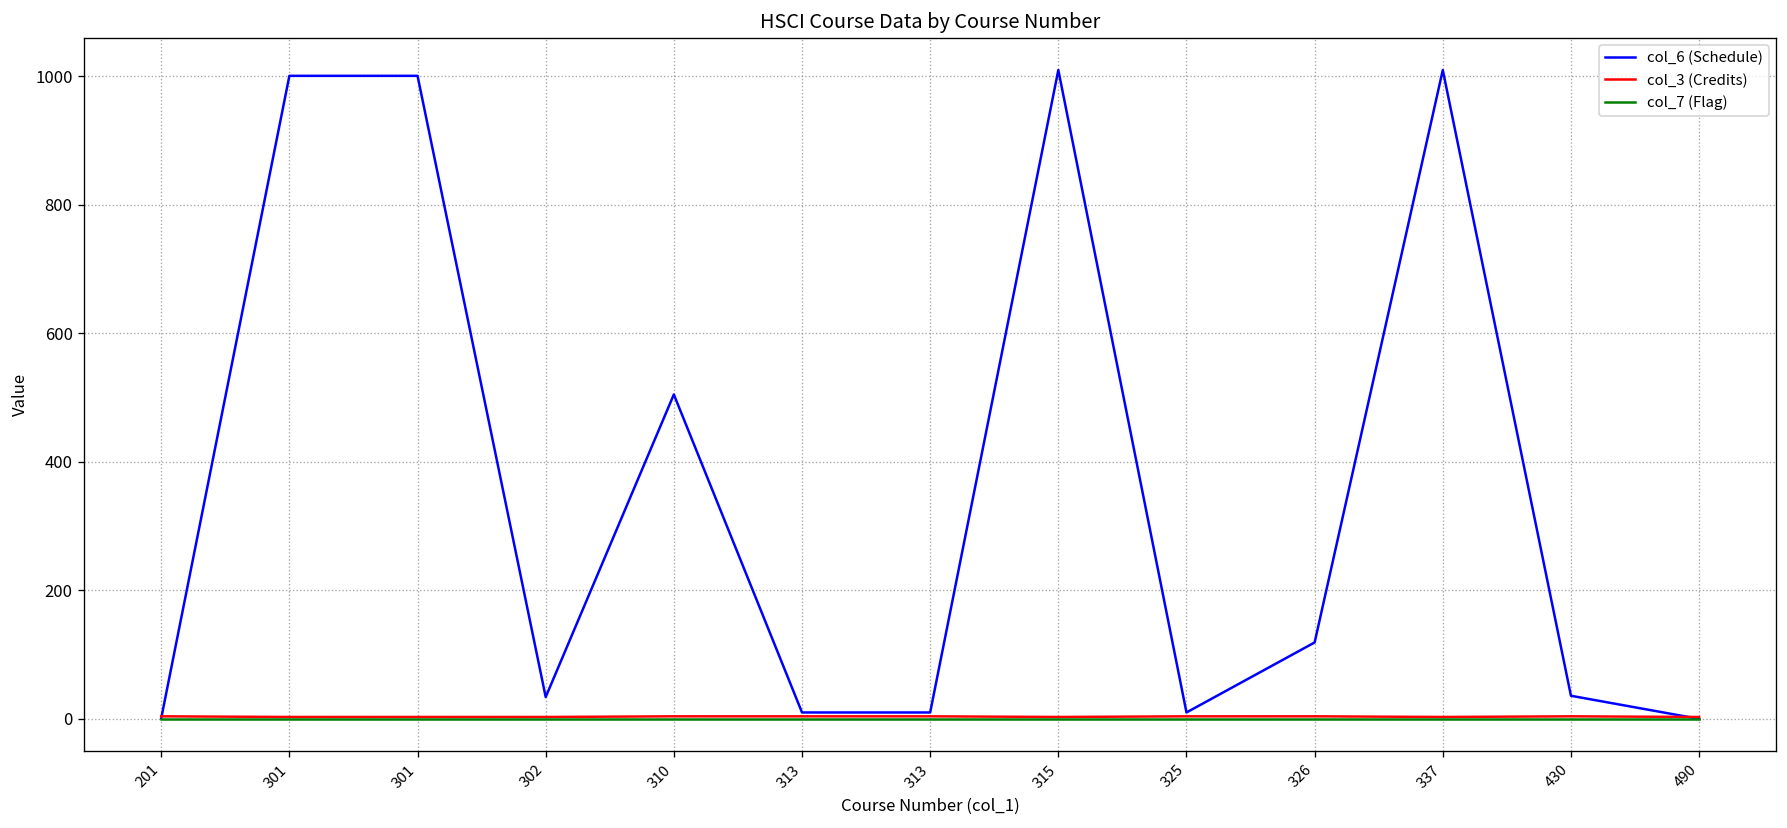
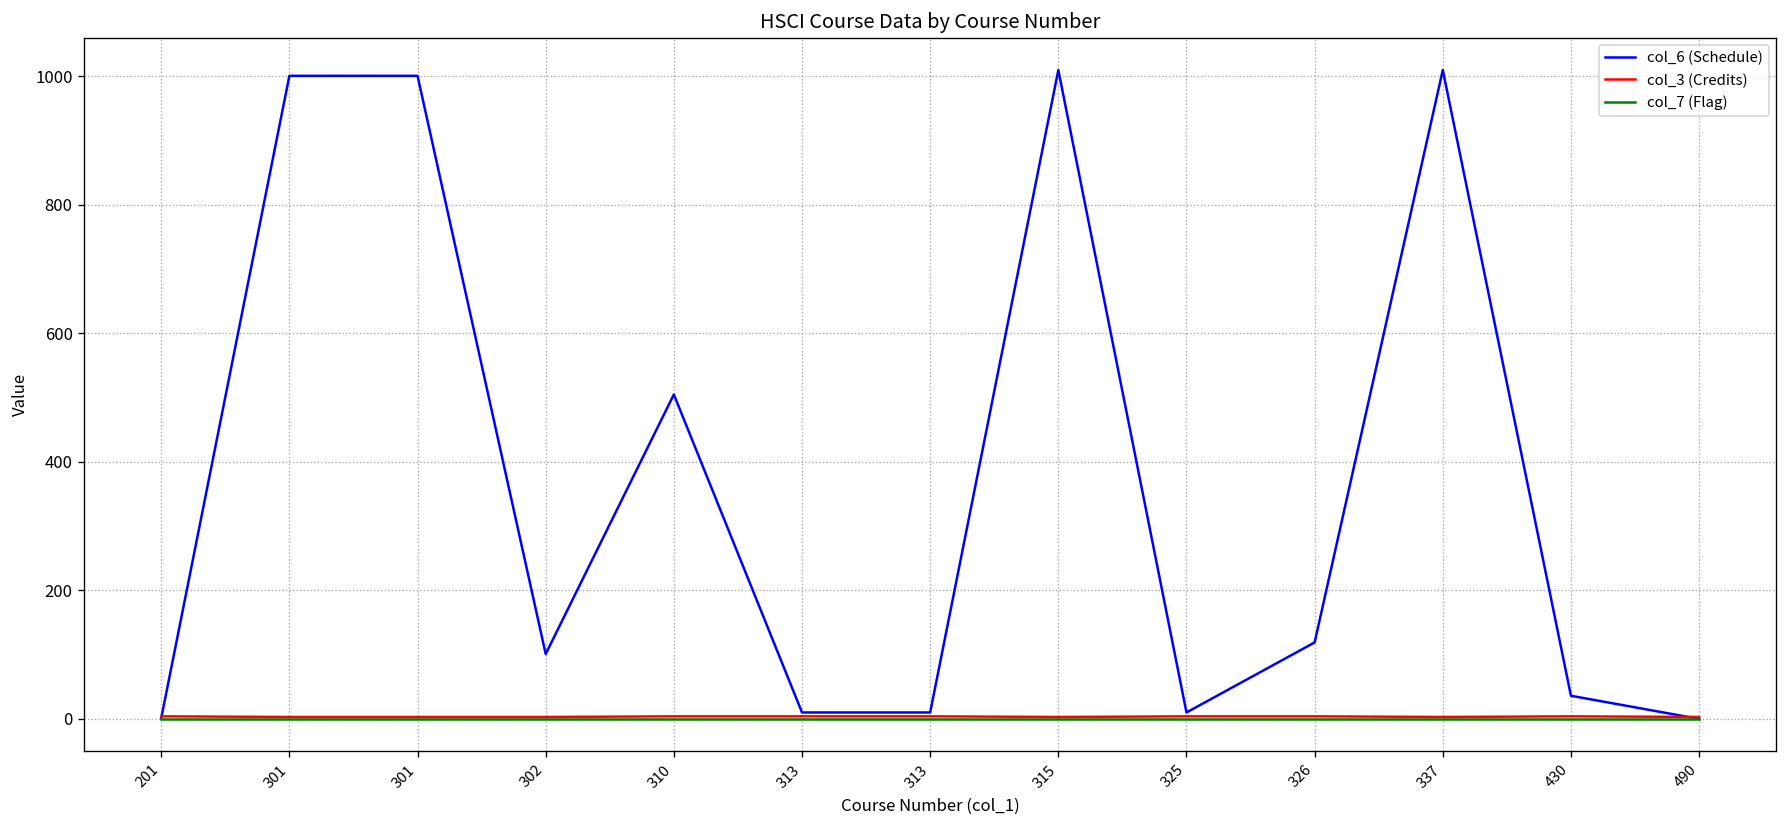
col_6 (Schedule), 302: 30 -> 100
